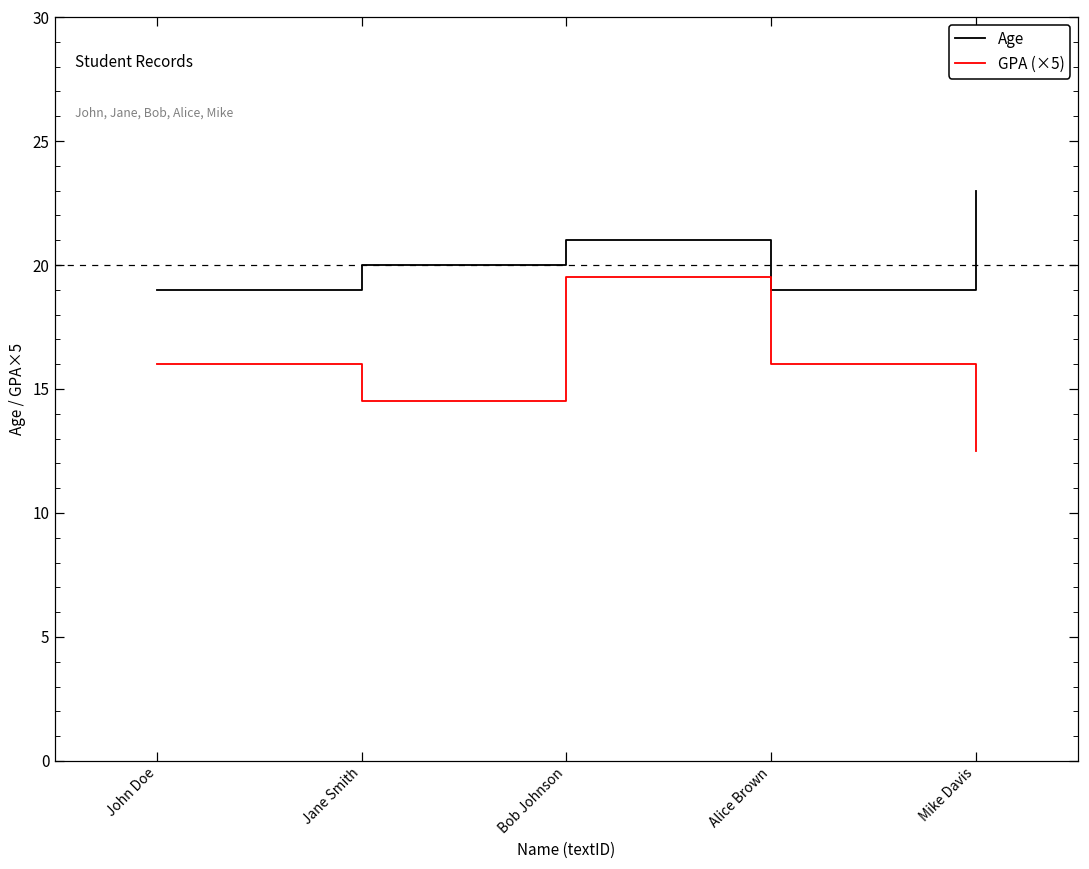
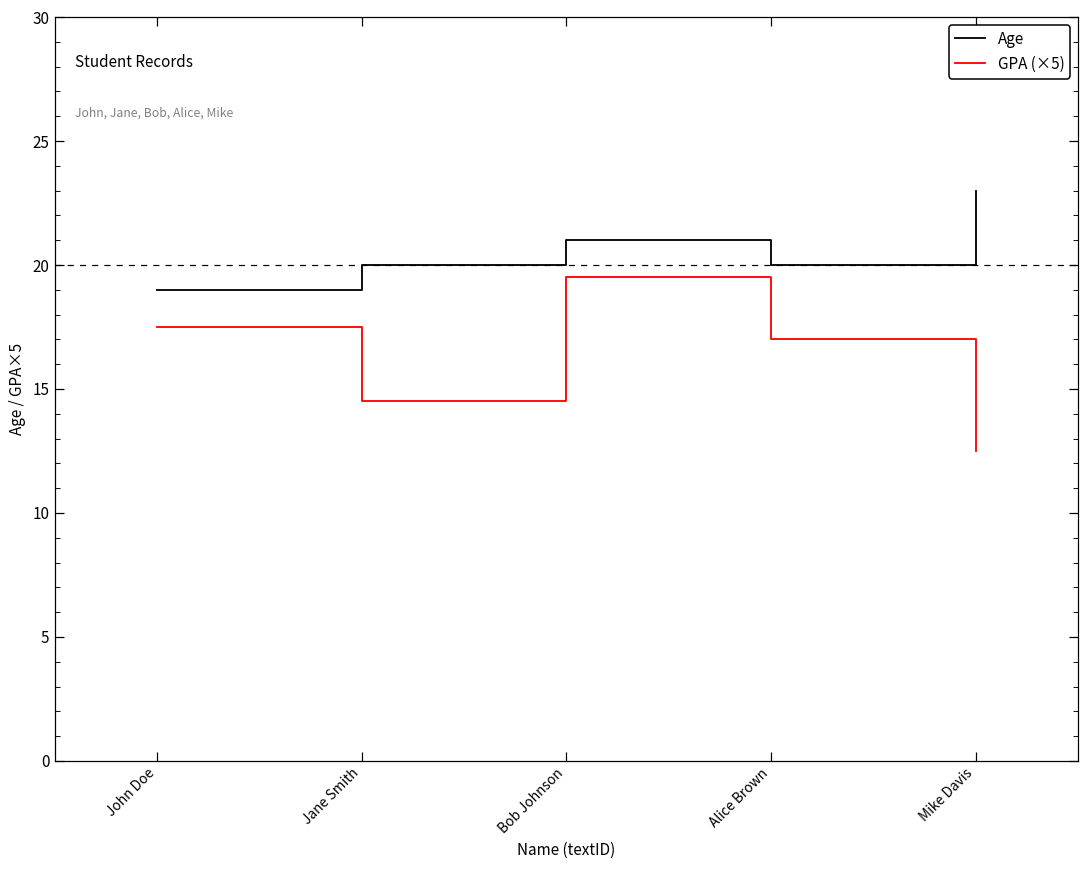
GPA (×5), John Doe: 16.0 -> 17.5
Age, Alice Brown: 19 -> 20
GPA (×5), Alice Brown: 16.0 -> 17.0
